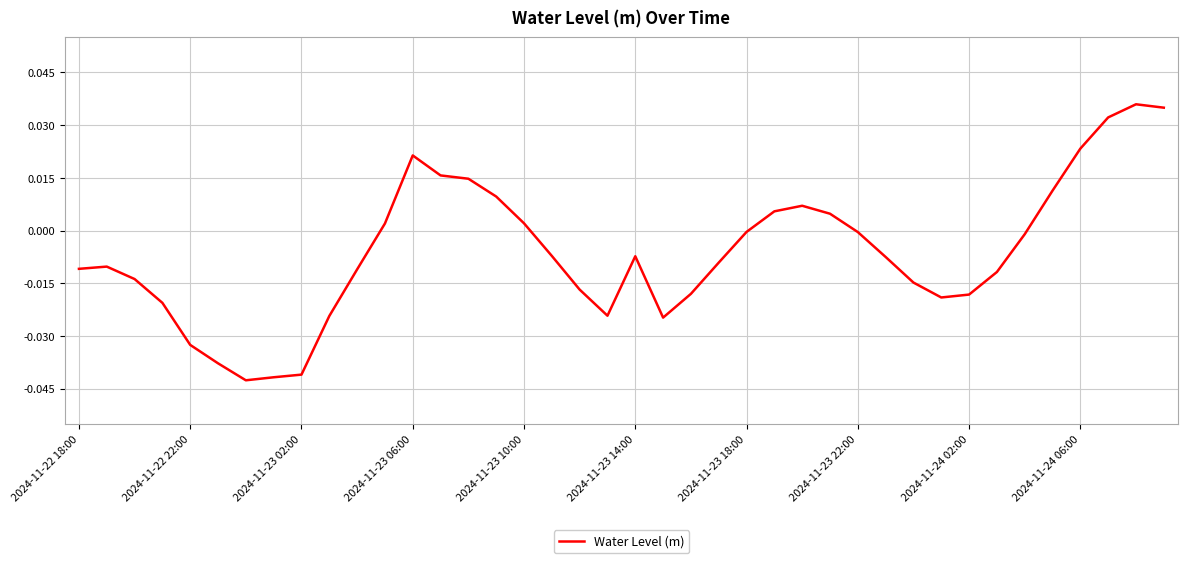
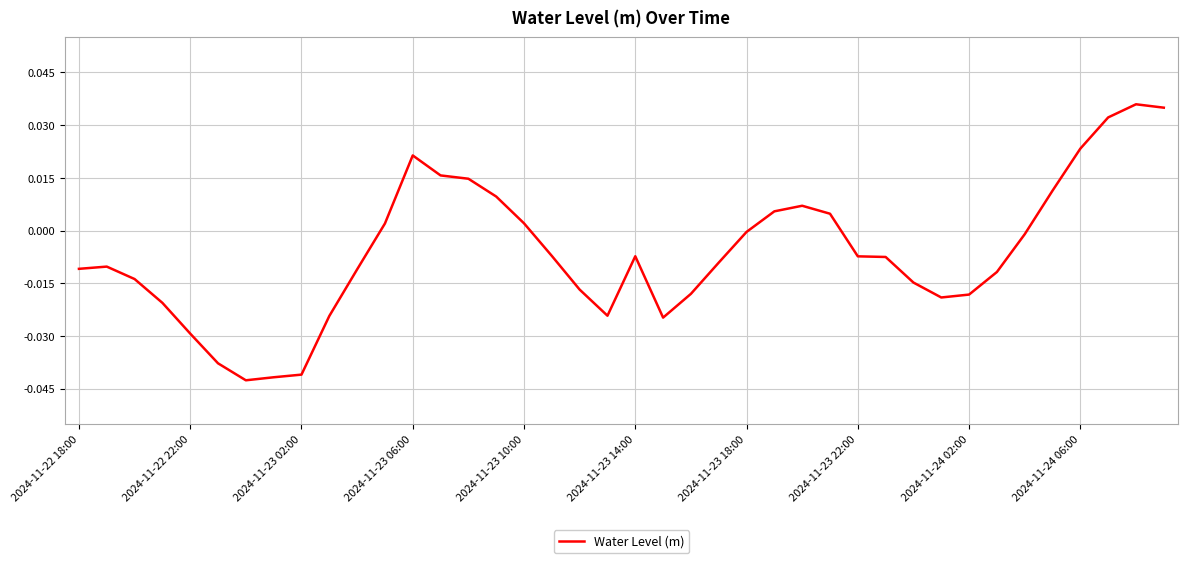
2024-11-22 22:00: -0.033 -> -0.029
2024-11-23 22:00: 0.000 -> -0.007
